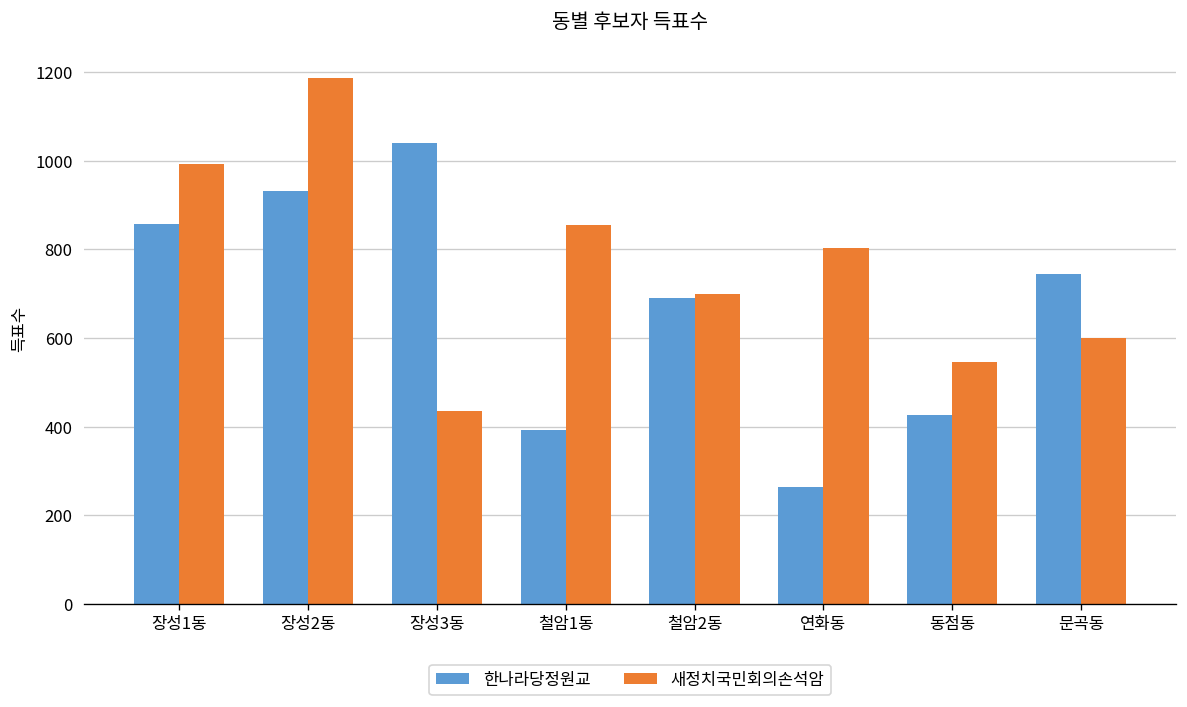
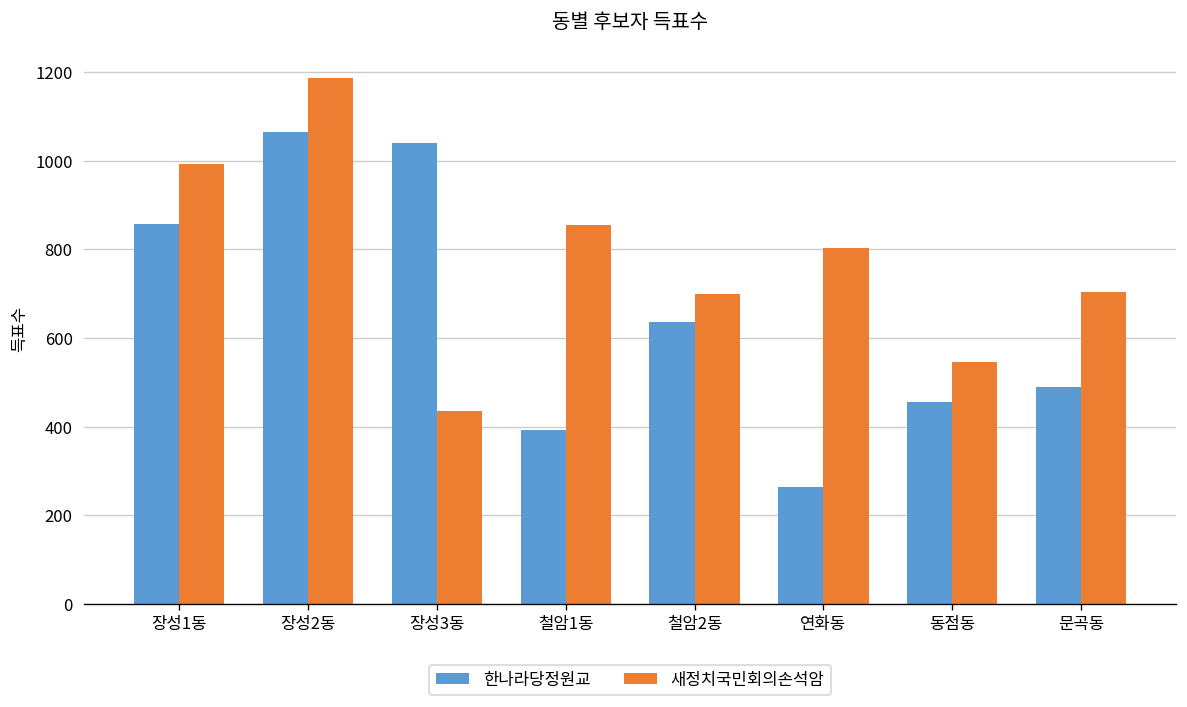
한나라당정원교, 장성2동: 930 -> 1060
한나라당정원교, 철암2동: 690 -> 640
한나라당정원교, 동점동: 430 -> 460
한나라당정원교, 문곡동: 740 -> 490
새정치국민회의손석암, 문곡동: 600 -> 700
